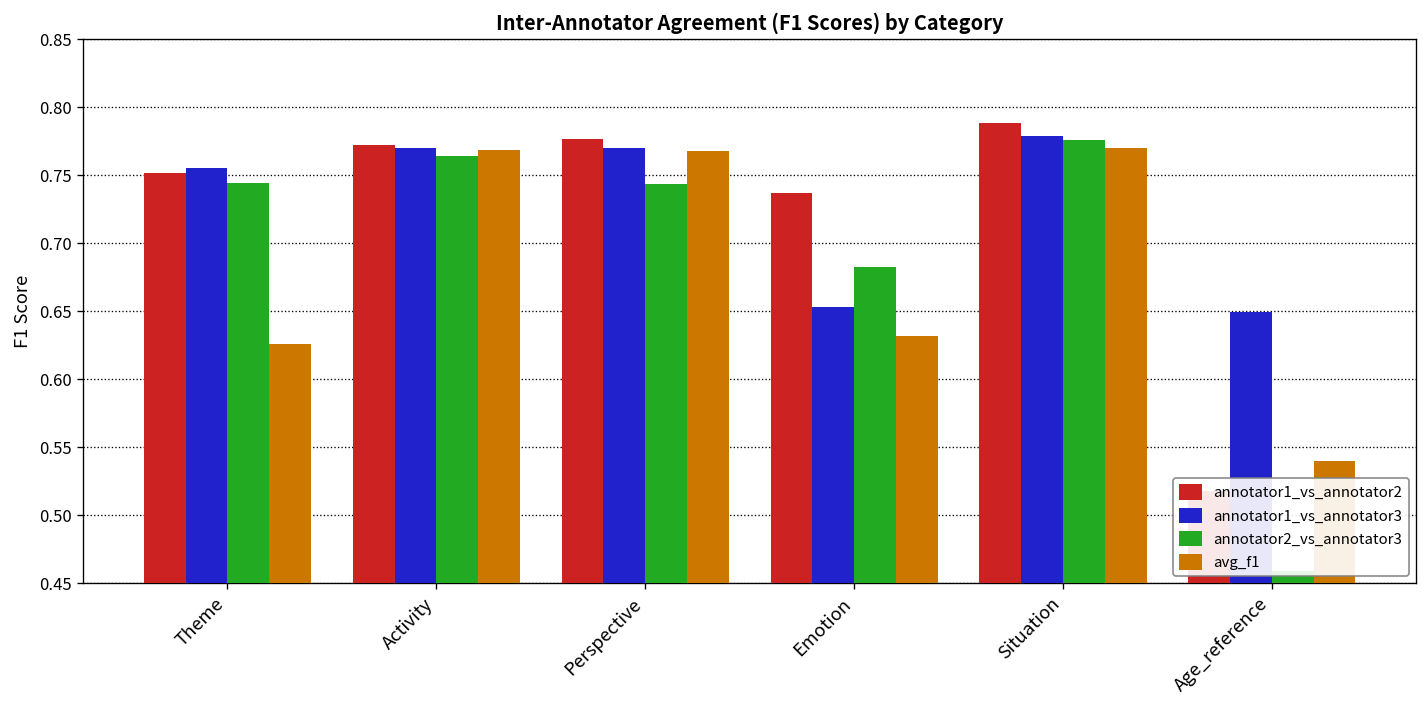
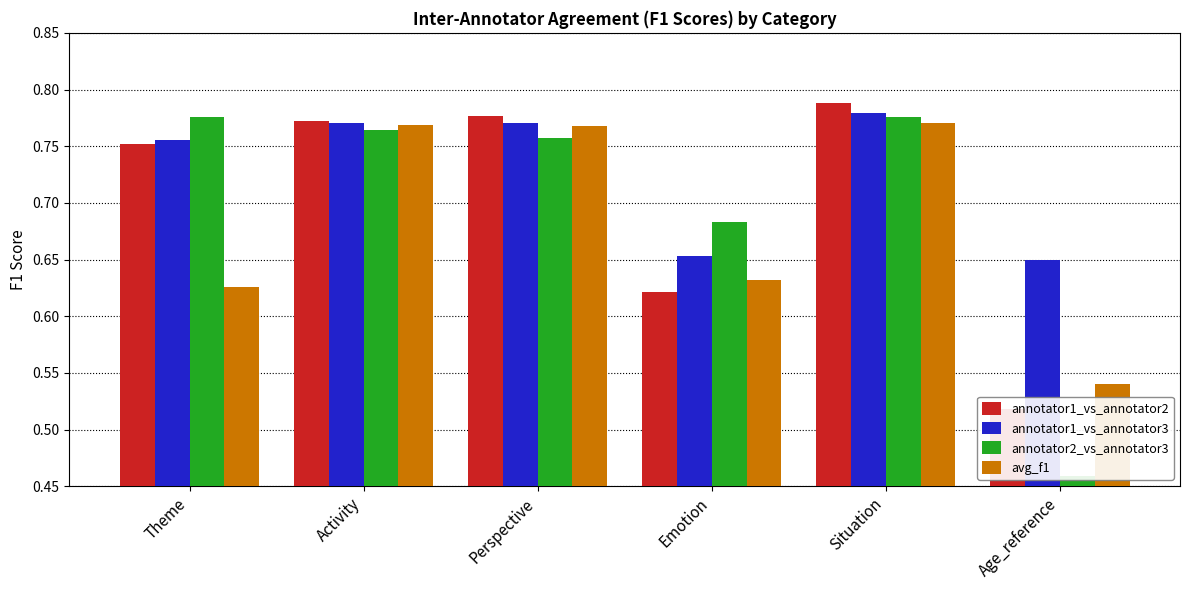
annotator2_vs_annotator3, Theme: 0.745 -> 0.775
annotator2_vs_annotator3, Perspective: 0.743 -> 0.757
annotator1_vs_annotator2, Emotion: 0.737 -> 0.621
